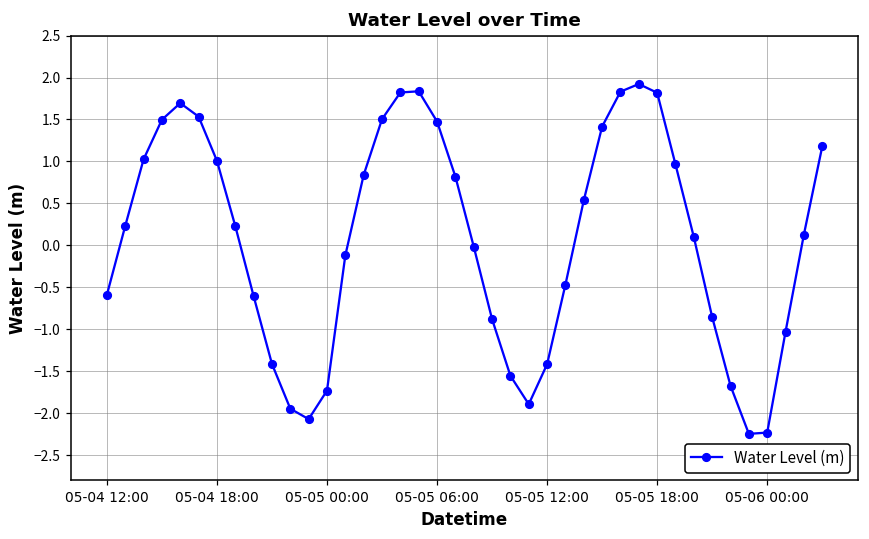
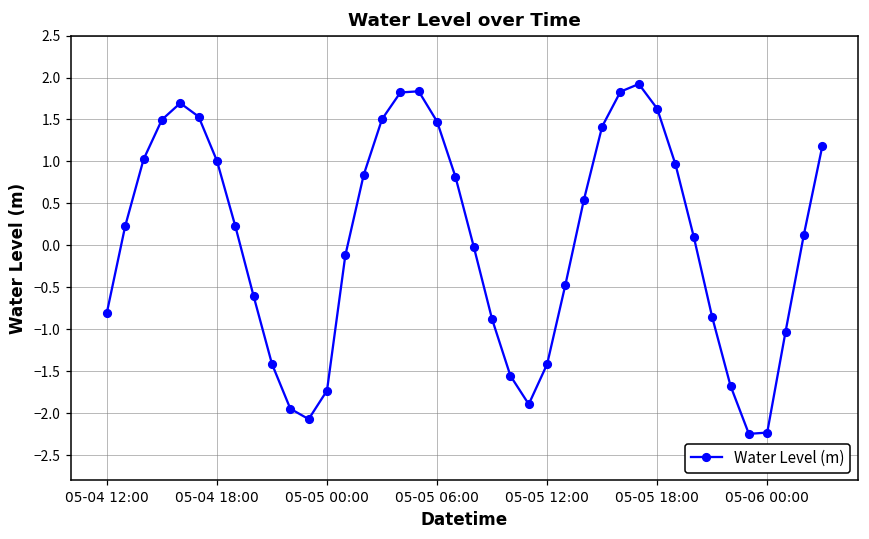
05-04 12:00: -0.6 -> -0.8
05-05 18:00: 1.8 -> 1.6
